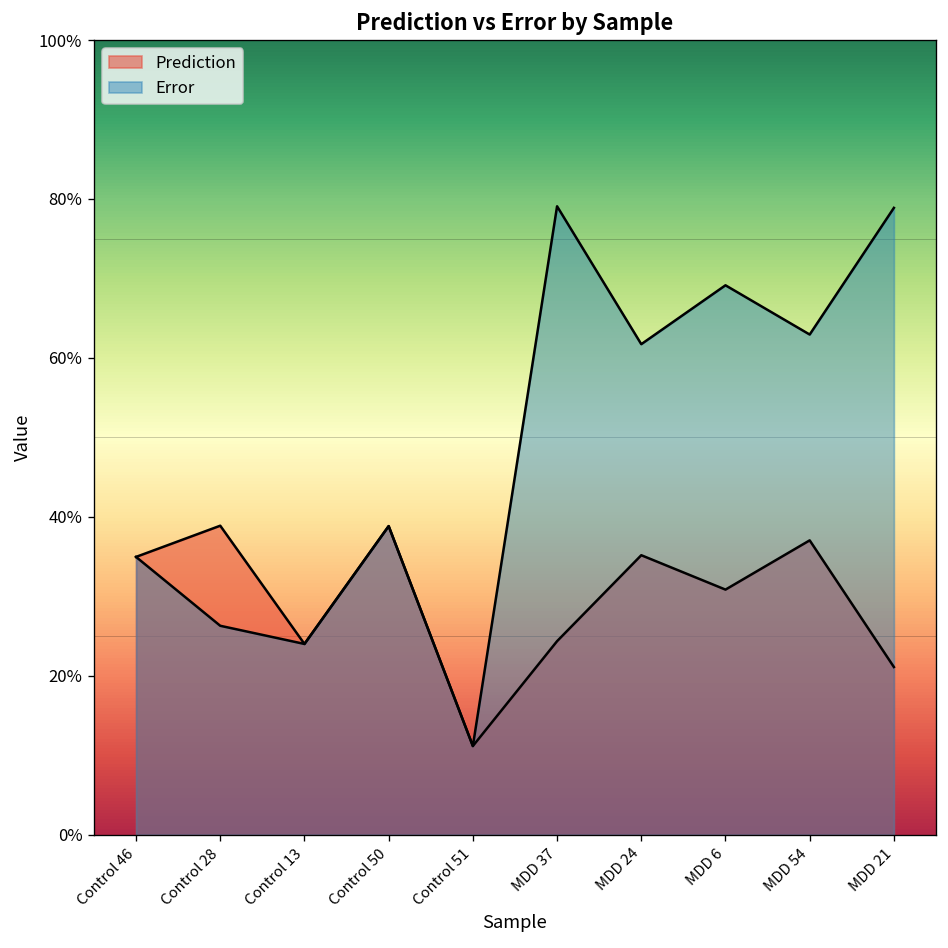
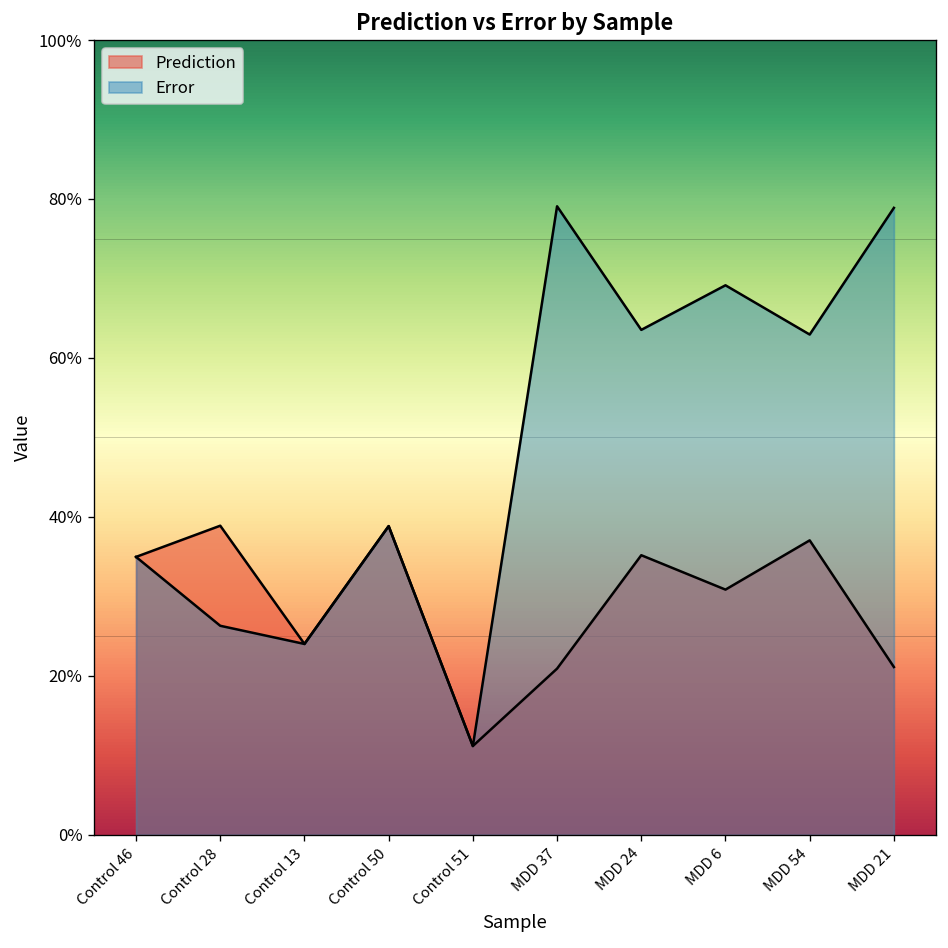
Prediction, MDD 37: 24% -> 21%
Error, MDD 24: 62% -> 64%
